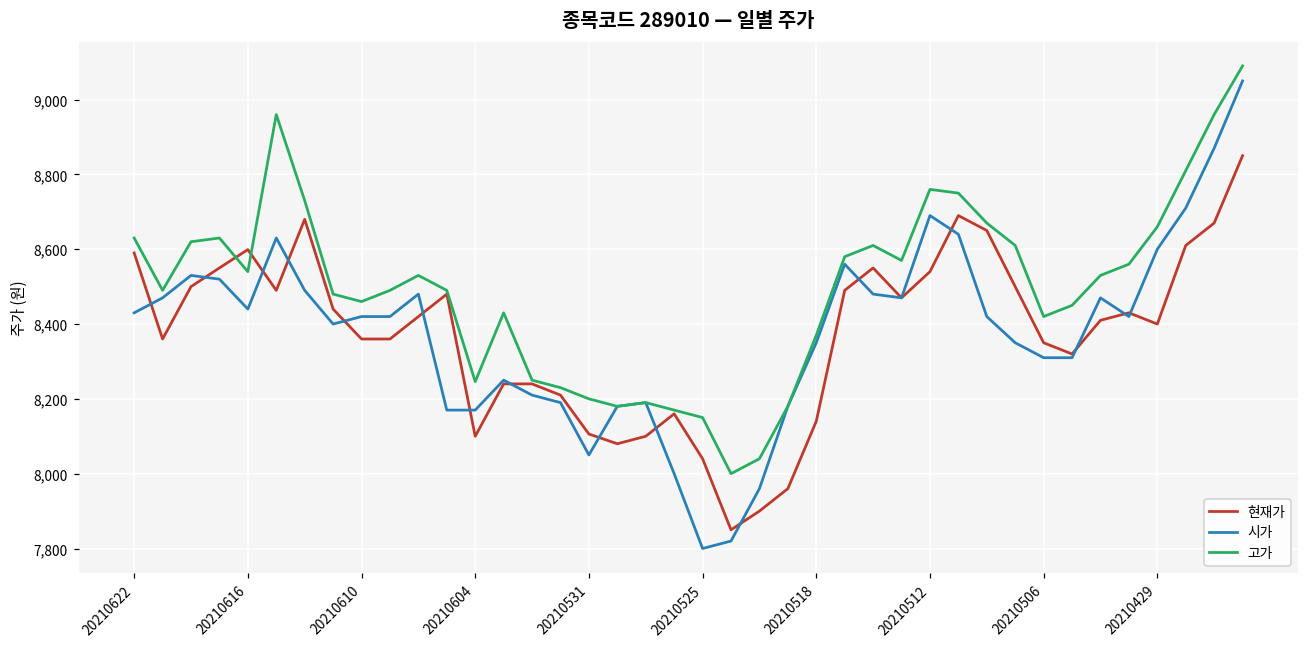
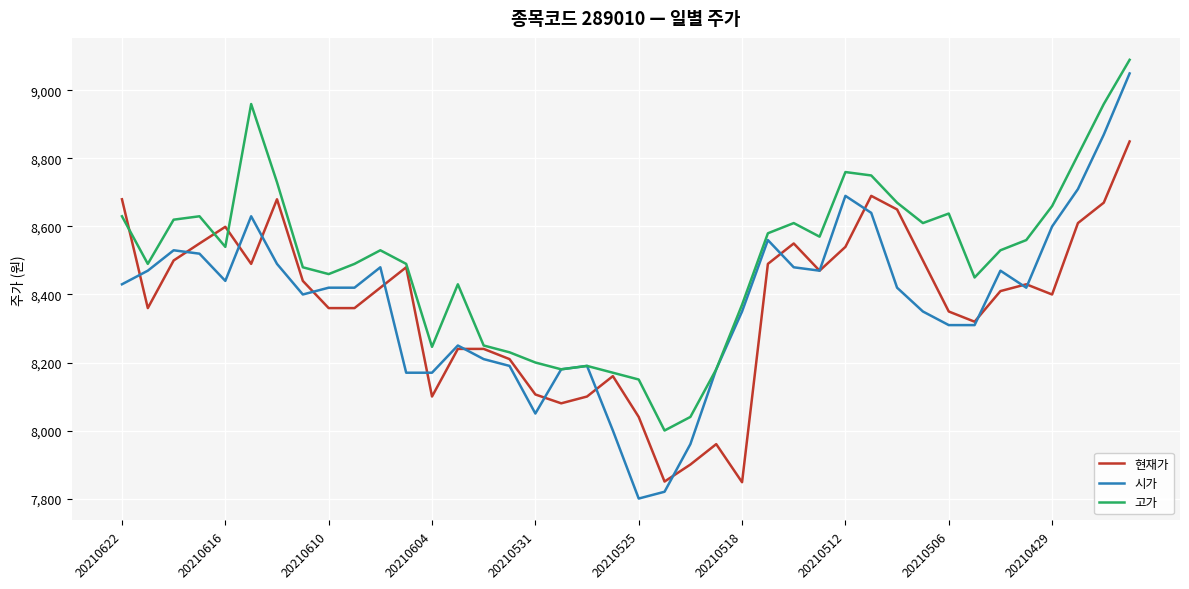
현재가, 20210622: 8,590 -> 8,680
현재가, 20210518: 8,140 -> 7,850
고가, 20210506: 8,420 -> 8,640
